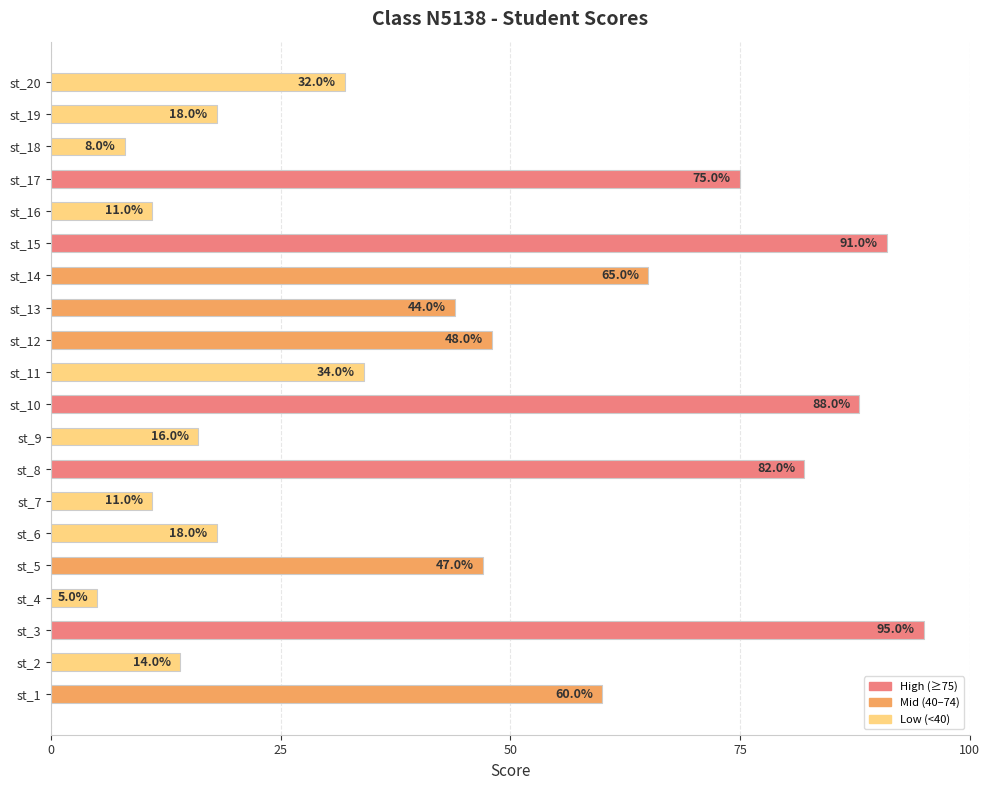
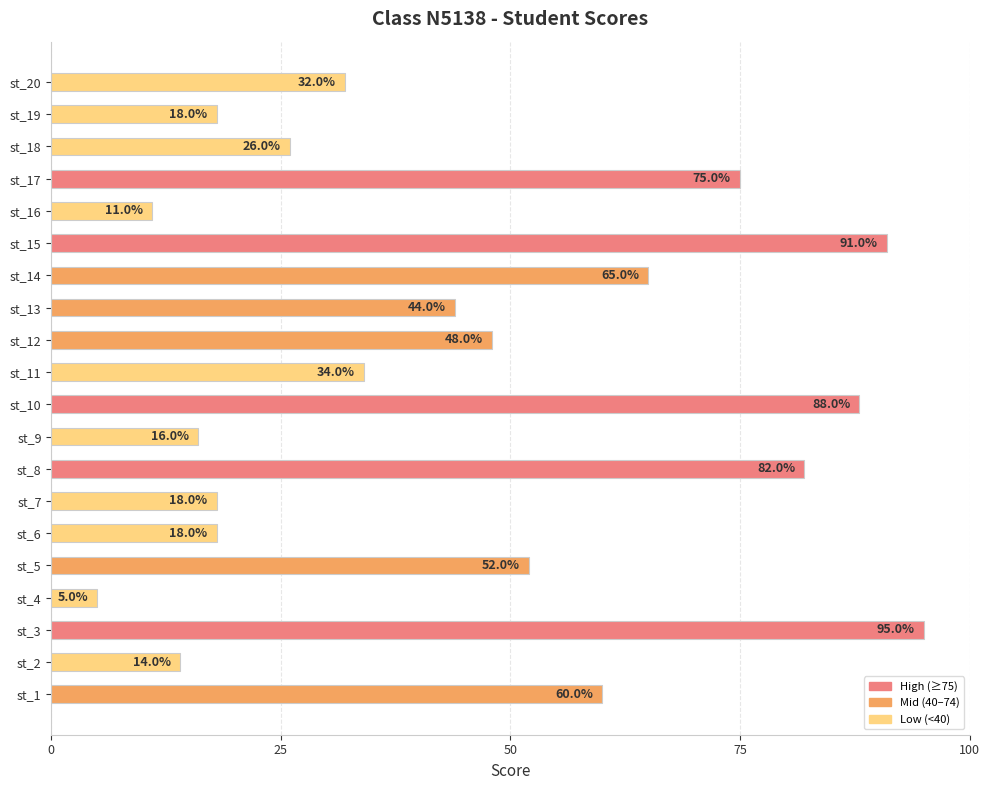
st_18: 8.0% -> 26.0%
st_7: 11.0% -> 18.0%
st_5: 47.0% -> 52.0%
